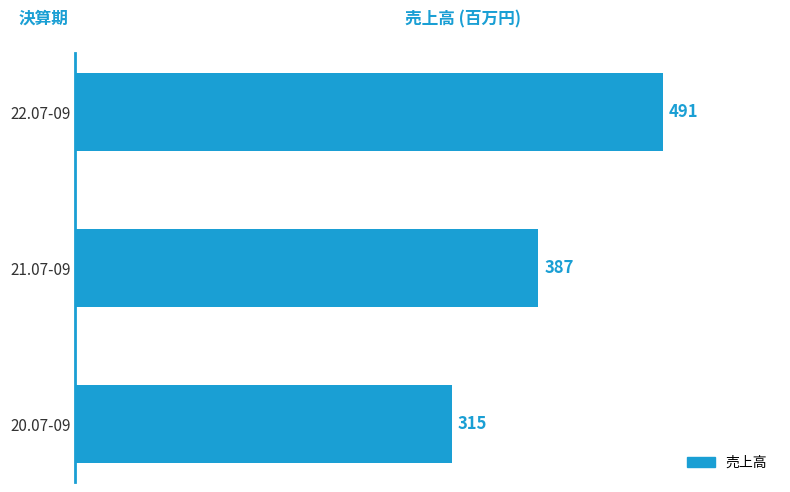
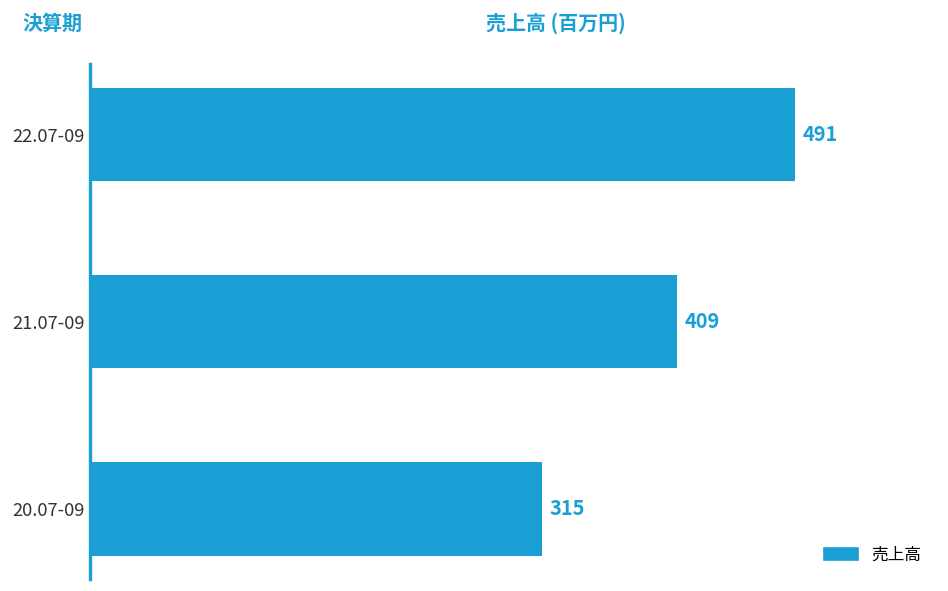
21.07-09: 387 -> 409
